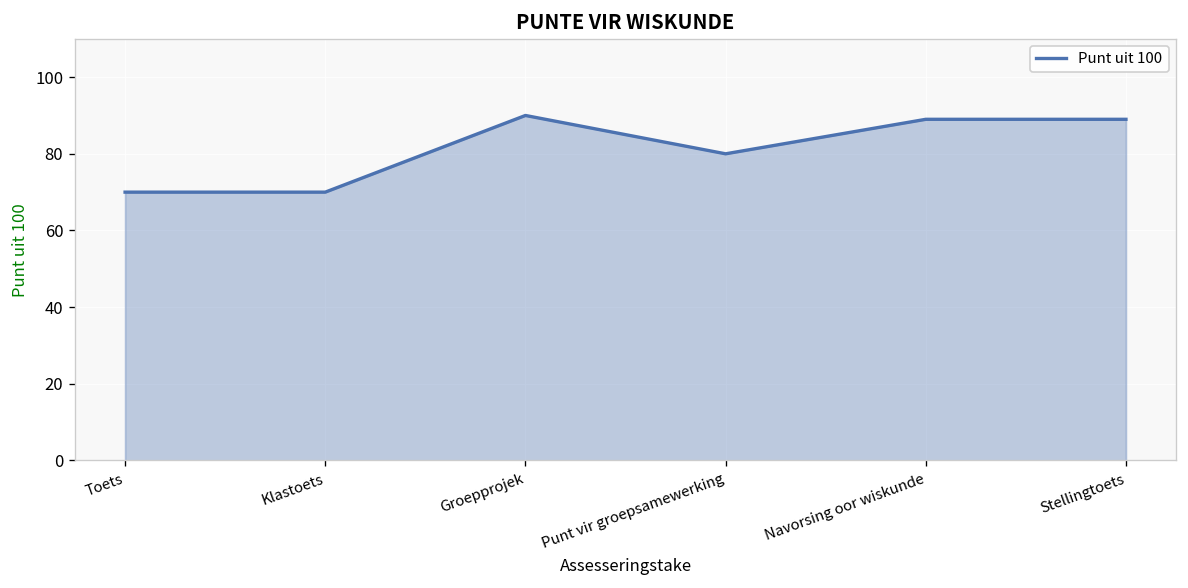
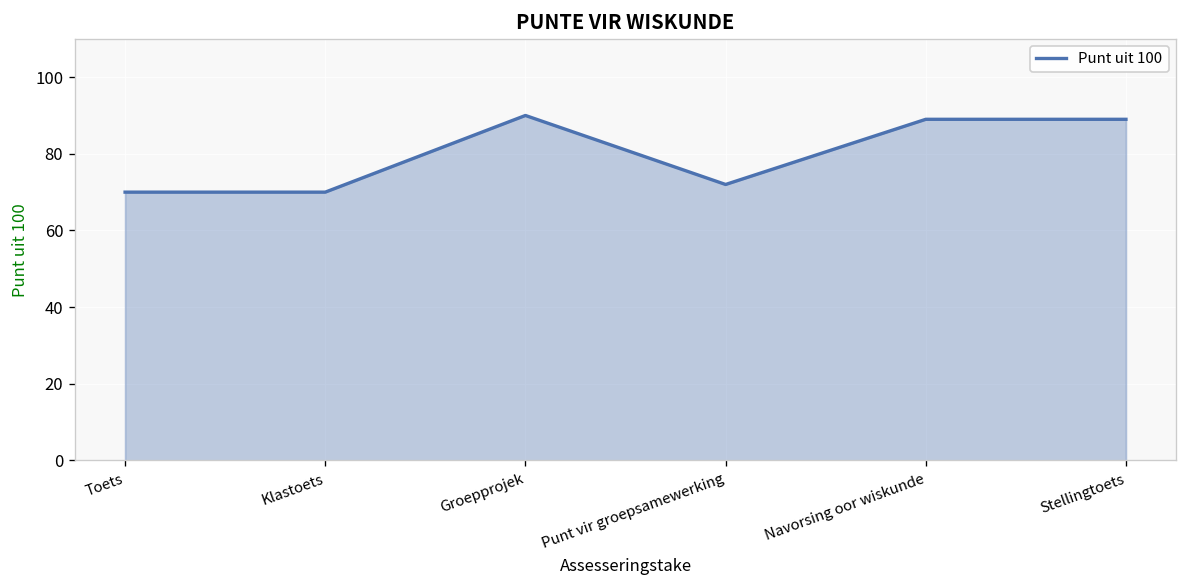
Punt vir groepsamewerking: 80 -> 72
